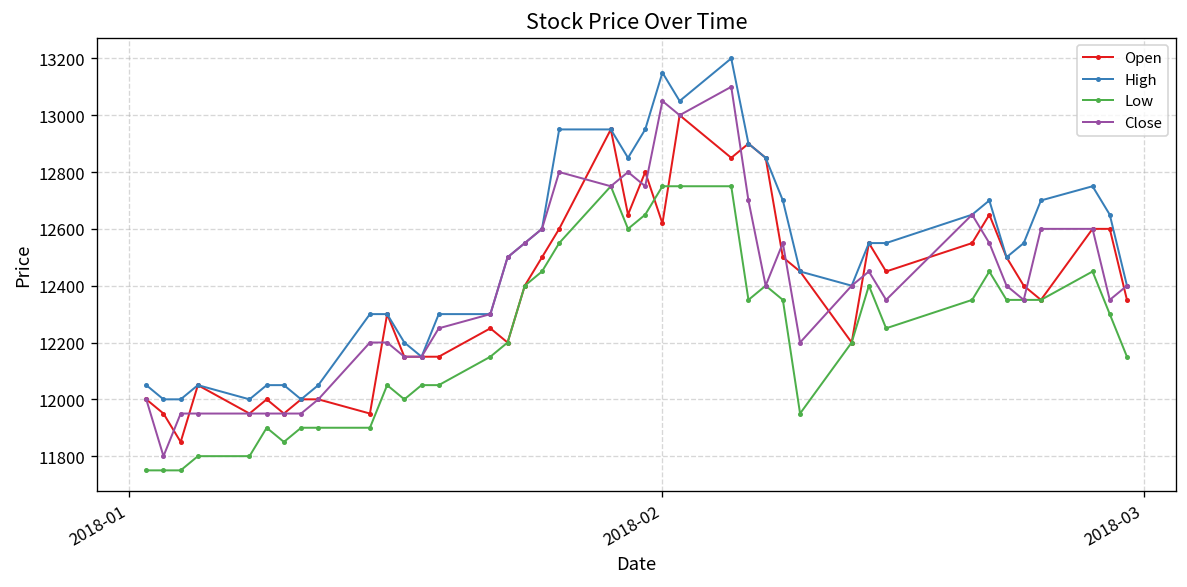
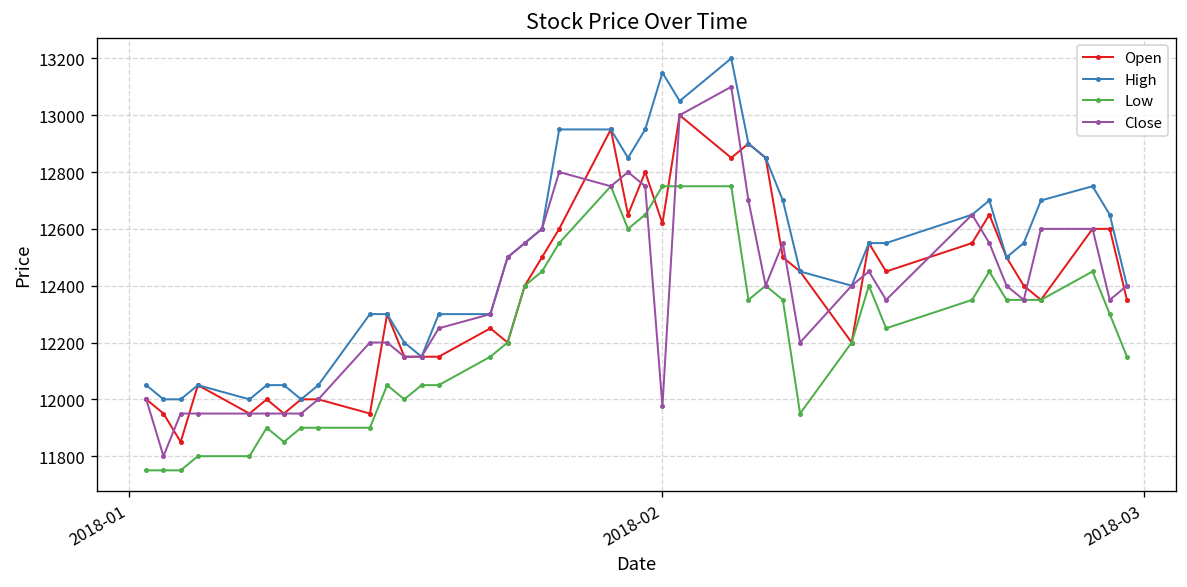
Close, 2018-02: 13050 -> 11980
